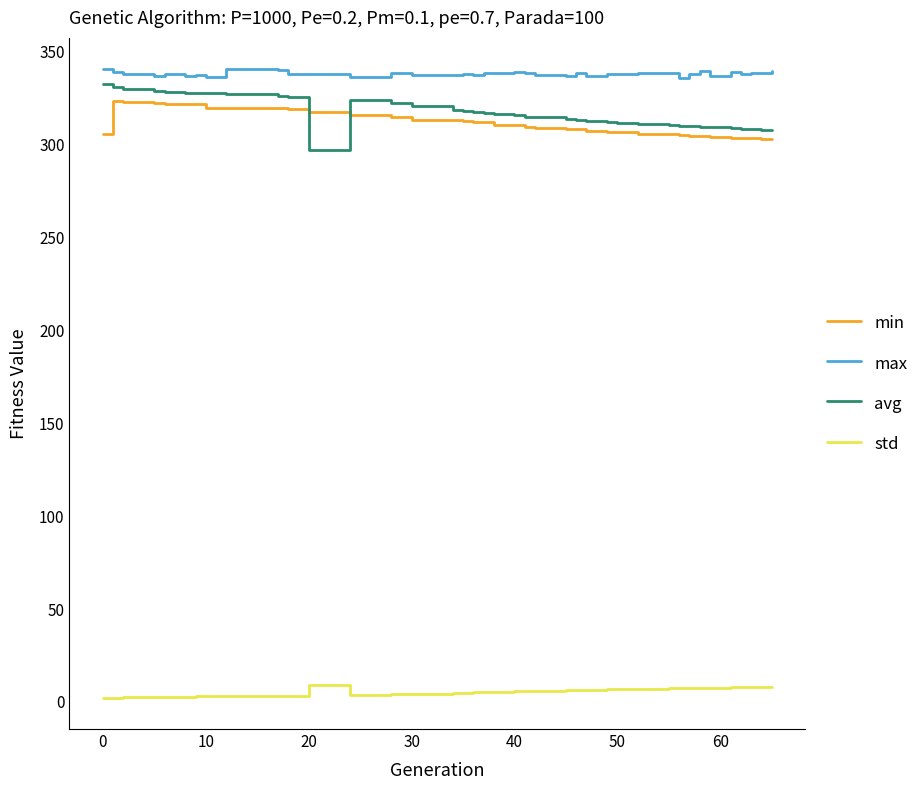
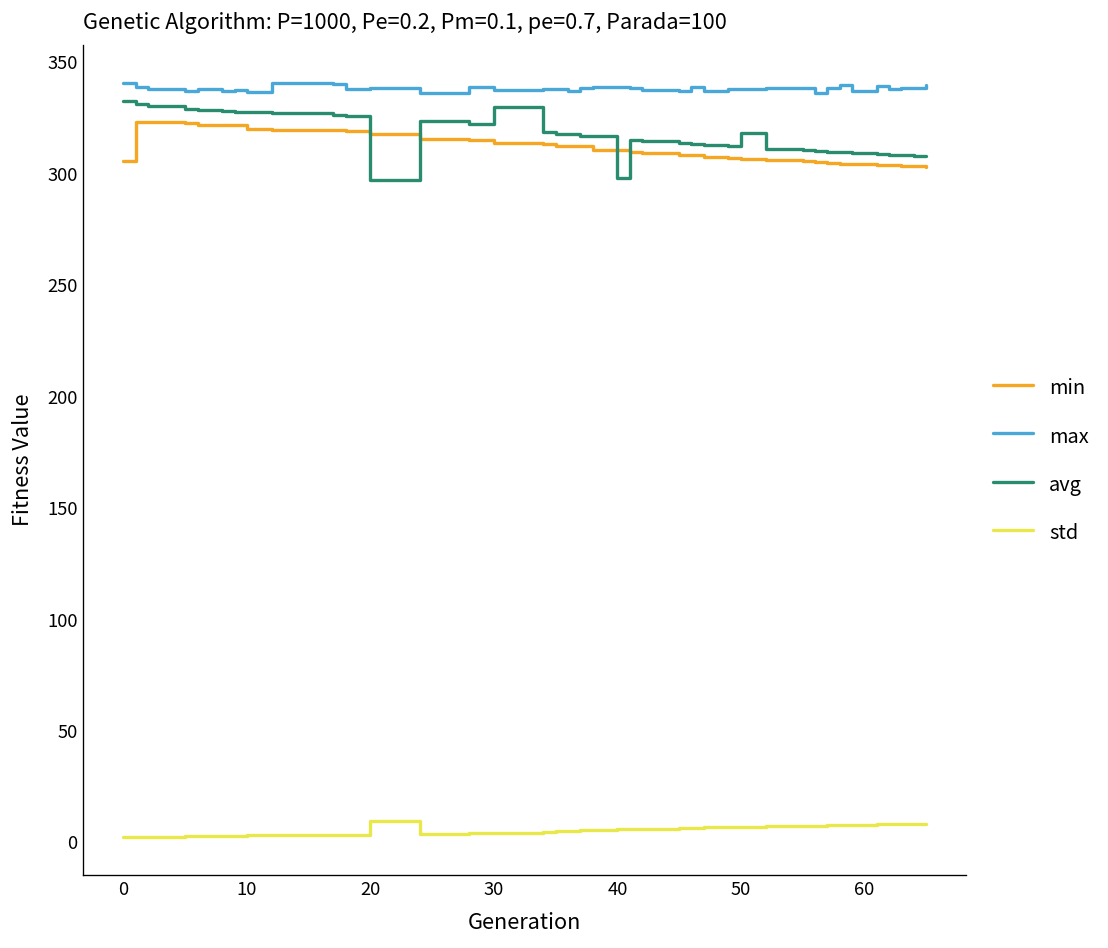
avg, 30: 321 -> 330
avg, 40: 316 -> 298
avg, 50: 312 -> 318
